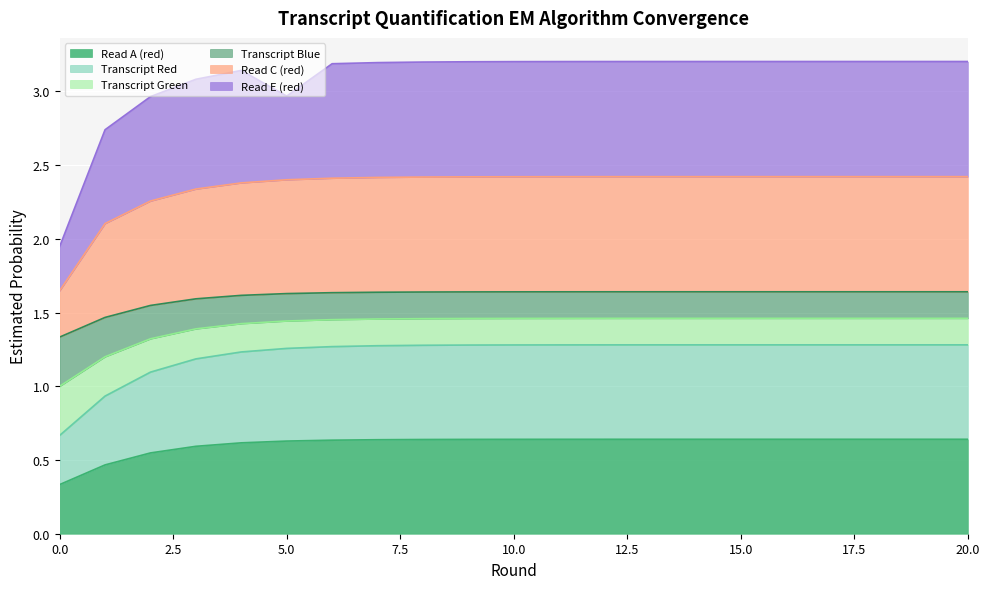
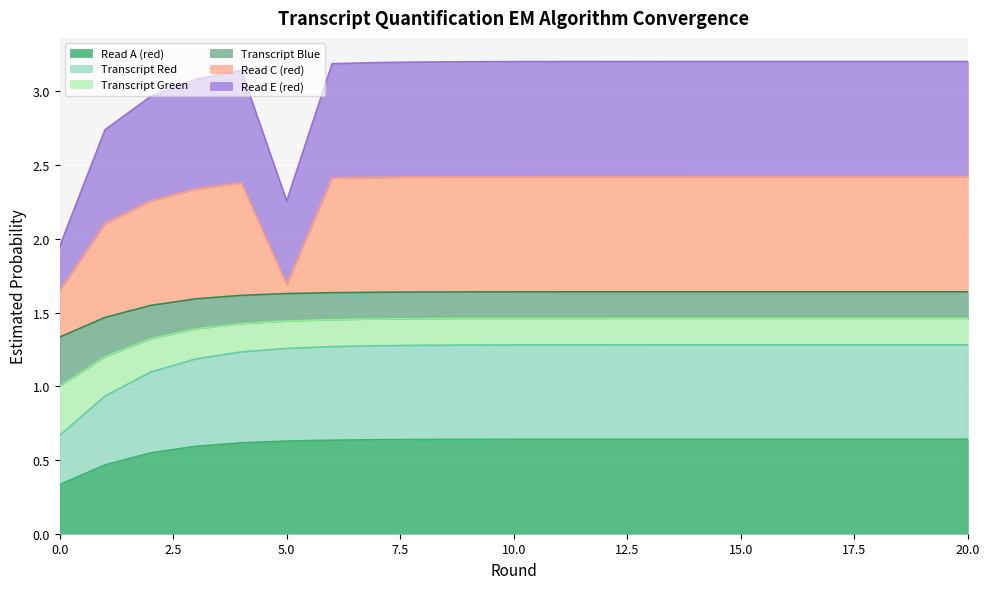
Read C (red), 5.0: 0.77 -> 0.06
